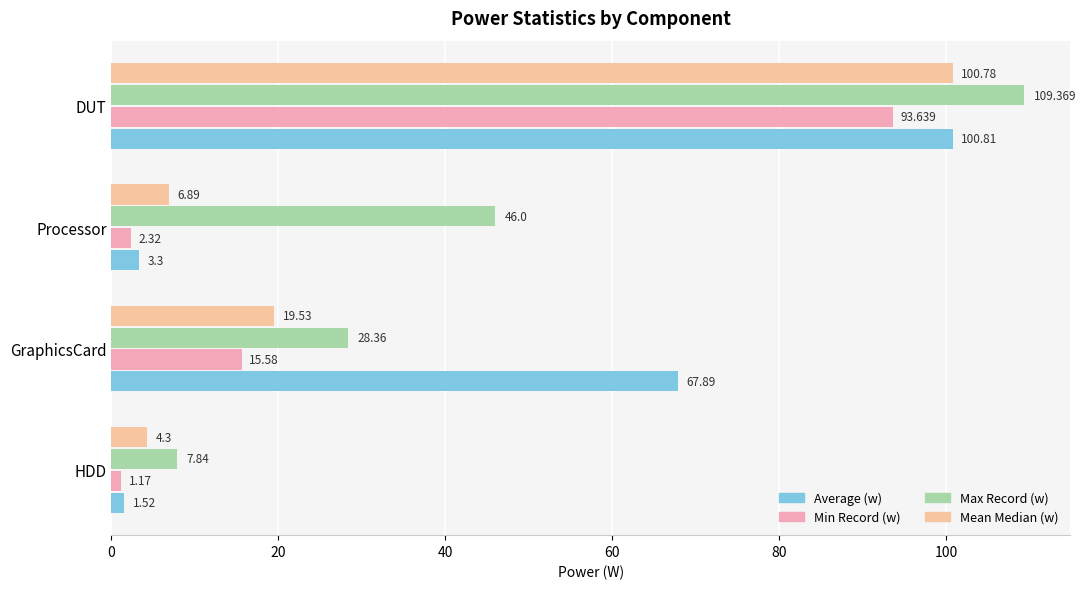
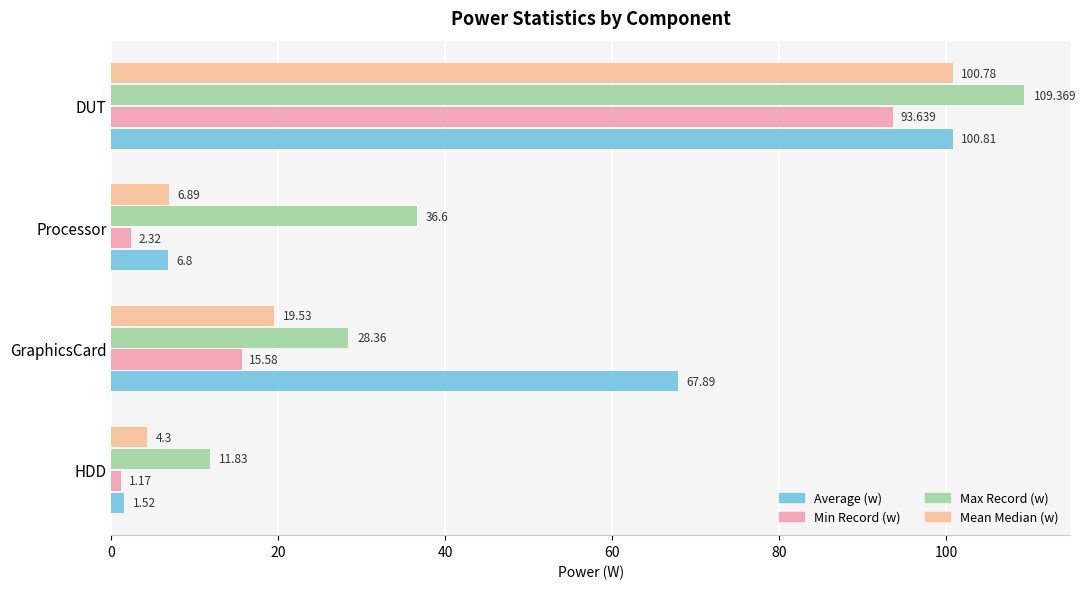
Max Record (w), Processor: 46.0 -> 36.6
Average (w), Processor: 3.3 -> 6.8
Max Record (w), HDD: 7.84 -> 11.83
